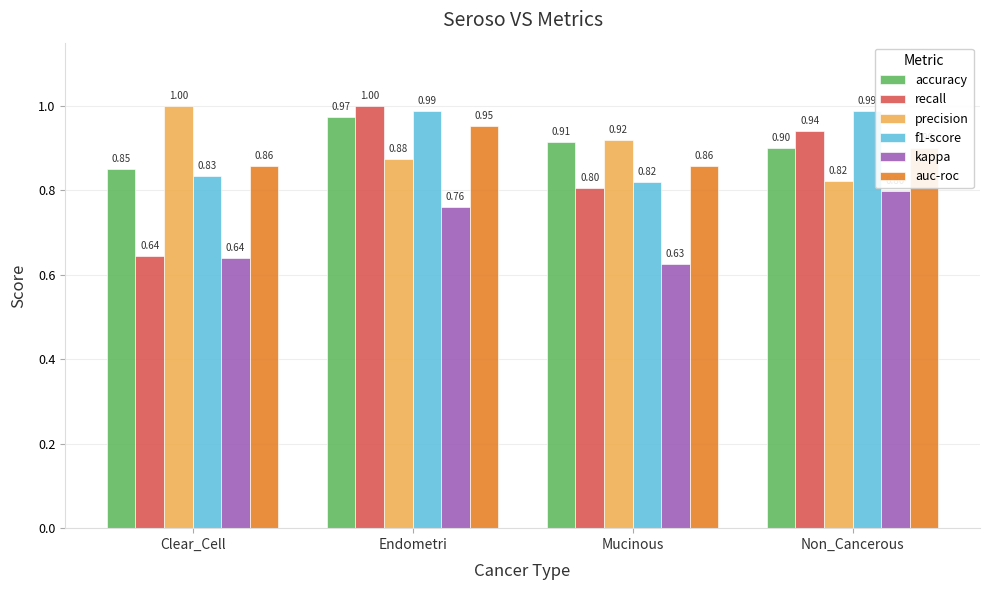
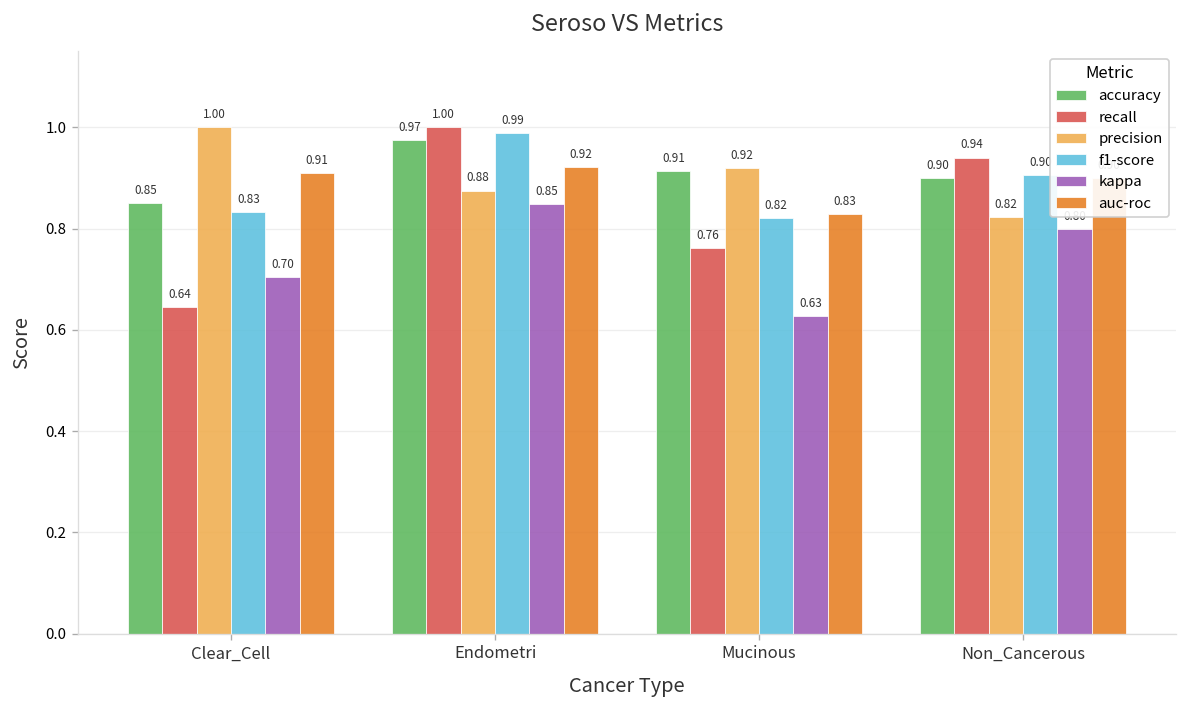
kappa, Clear_Cell: 0.64 -> 0.70
auc-roc, Clear_Cell: 0.86 -> 0.91
kappa, Endometri: 0.76 -> 0.85
auc-roc, Endometri: 0.95 -> 0.92
recall, Mucinous: 0.80 -> 0.76
auc-roc, Mucinous: 0.86 -> 0.83
f1-score, Non_Cancerous: 0.99 -> 0.90
